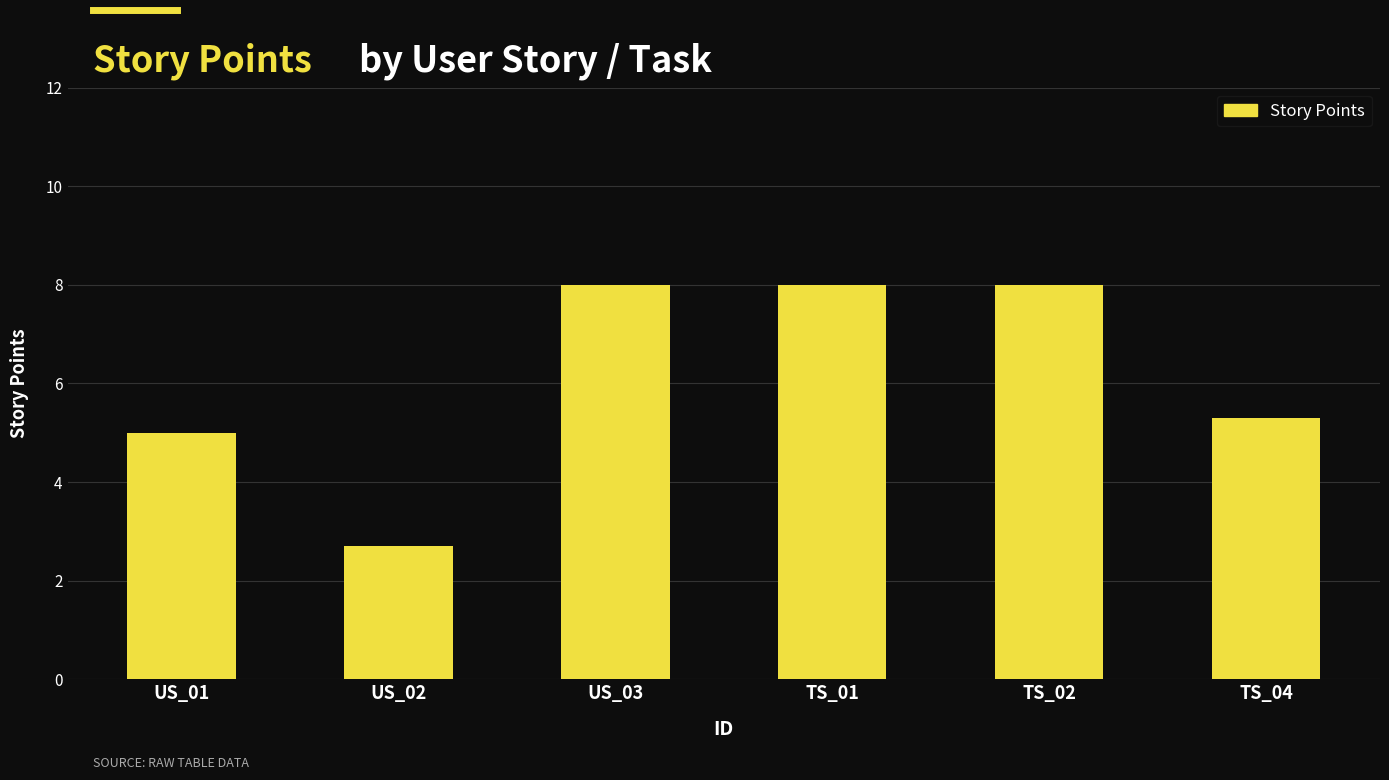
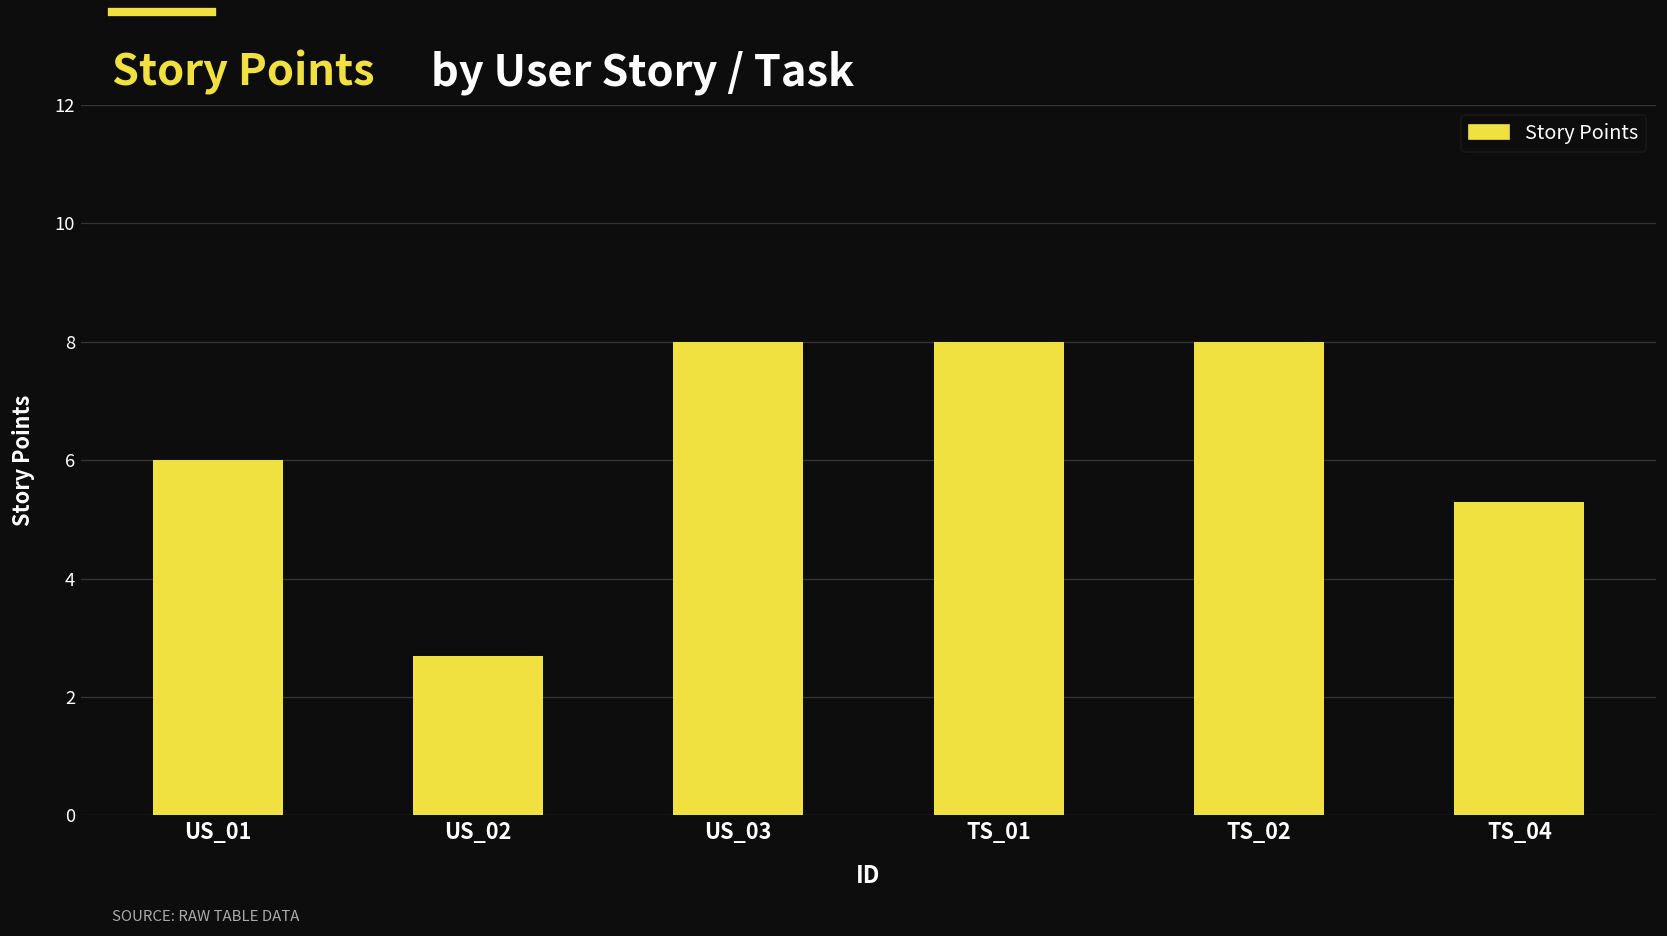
US_01: 5 -> 6
